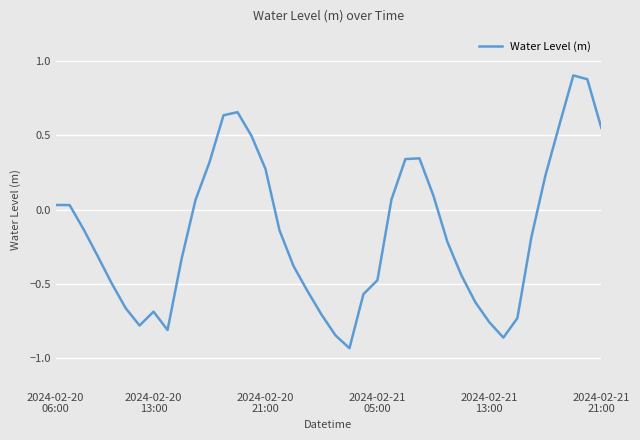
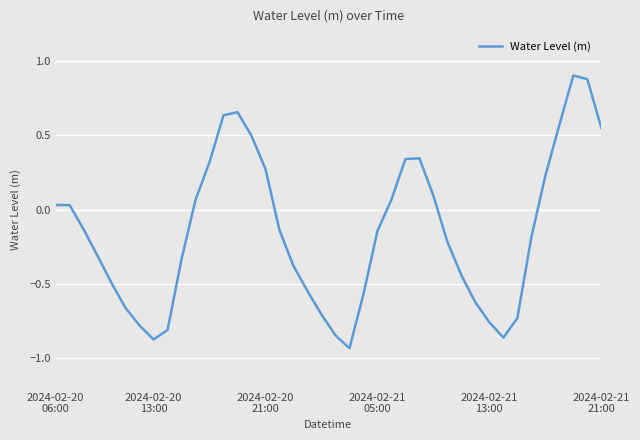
2024-02-20 13:00: -0.69 -> -0.87
2024-02-21 05:00: -0.48 -> -0.14
